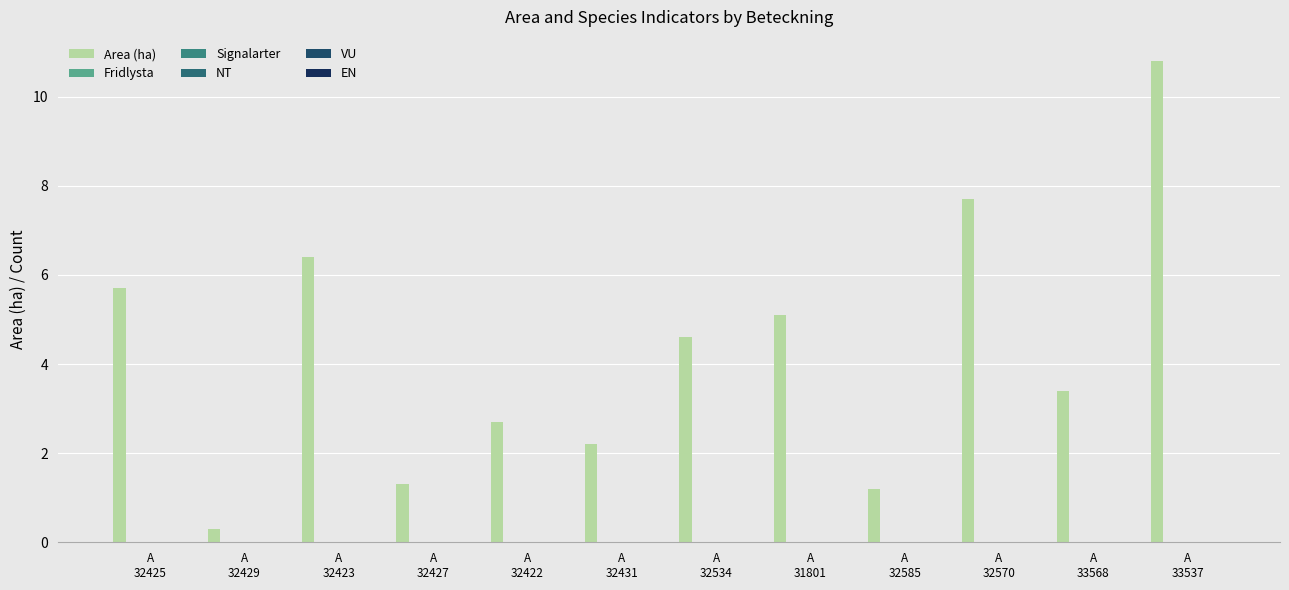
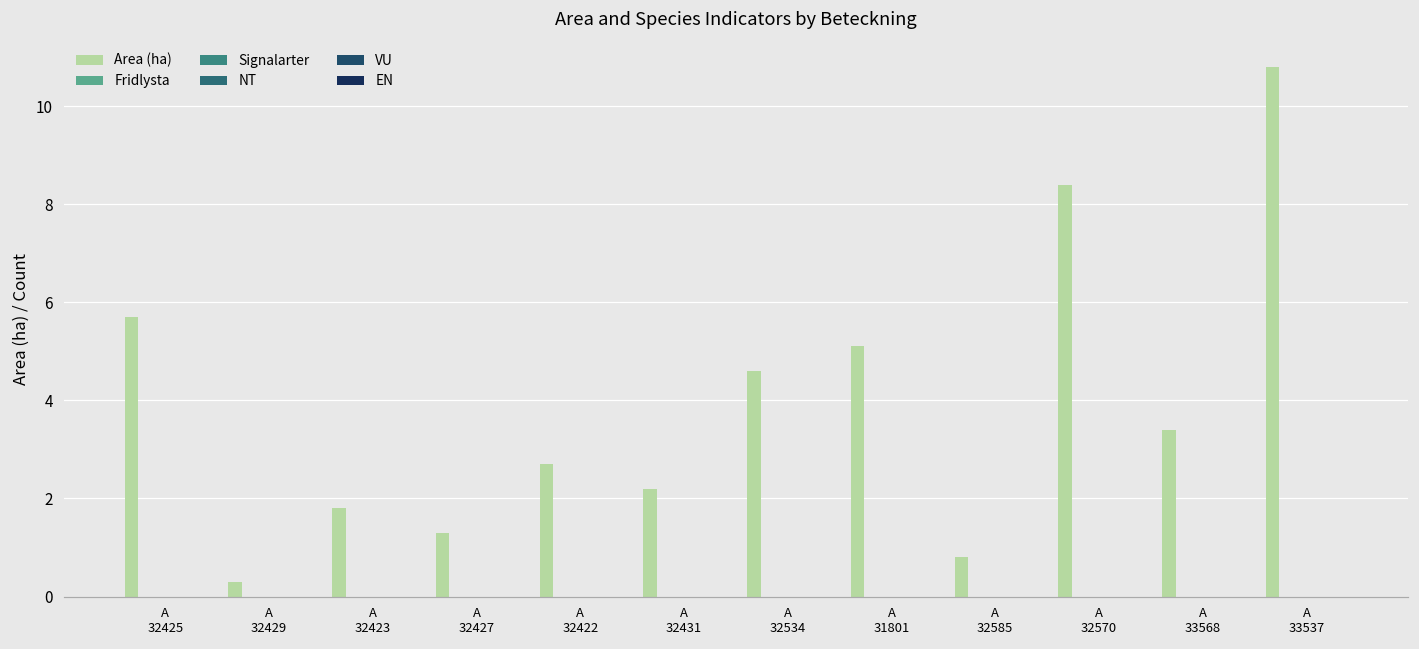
Area (ha), A 32423: 6.4 -> 1.8
Area (ha), A 32585: 1.2 -> 0.8
Area (ha), A 32570: 7.7 -> 8.4
